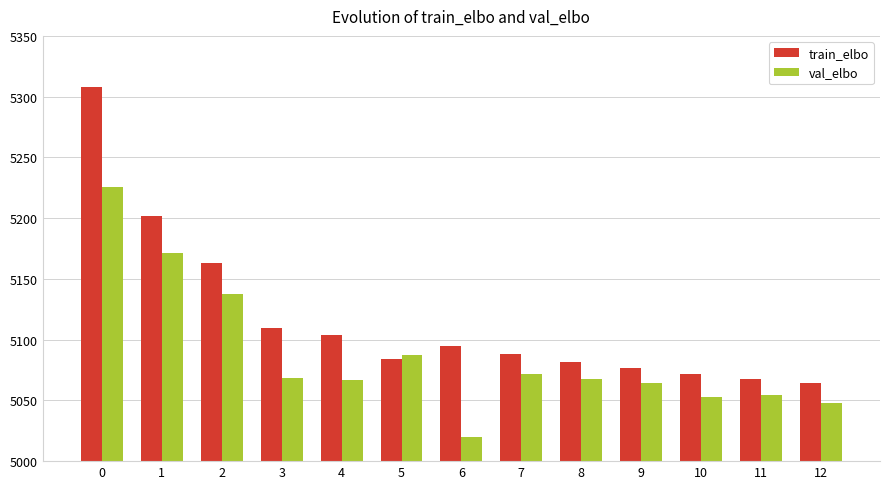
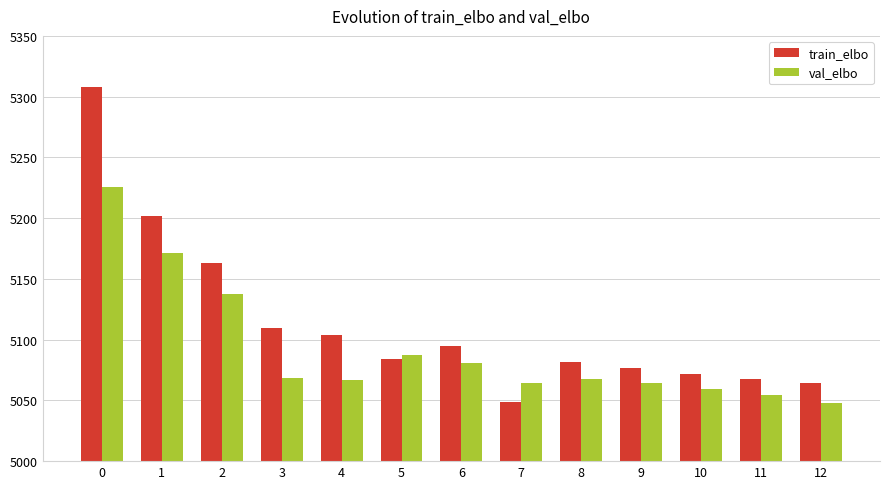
val_elbo, 6: 5020 -> 5081
train_elbo, 7: 5088 -> 5049
val_elbo, 7: 5072 -> 5065
val_elbo, 10: 5052 -> 5059
